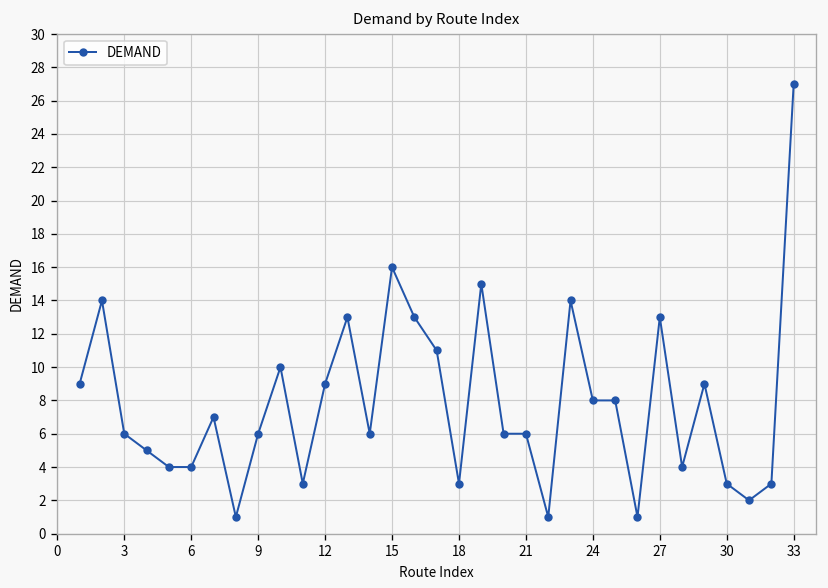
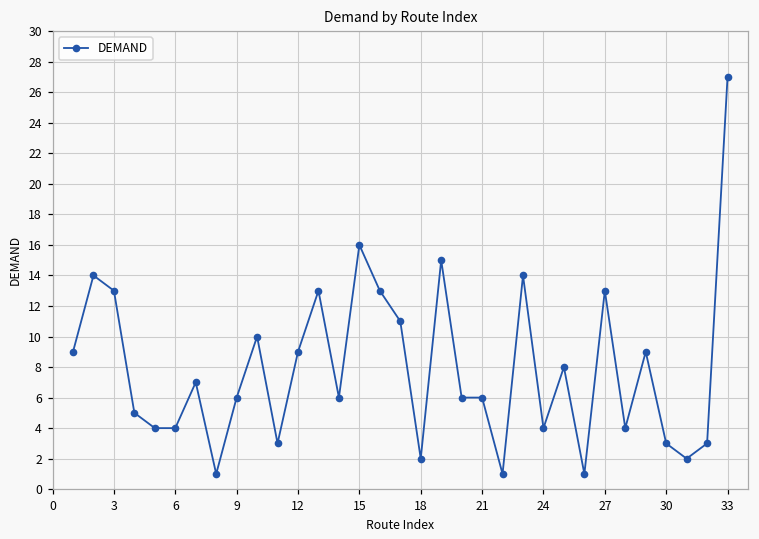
3: 6 -> 13
18: 3 -> 2
24: 8 -> 4
